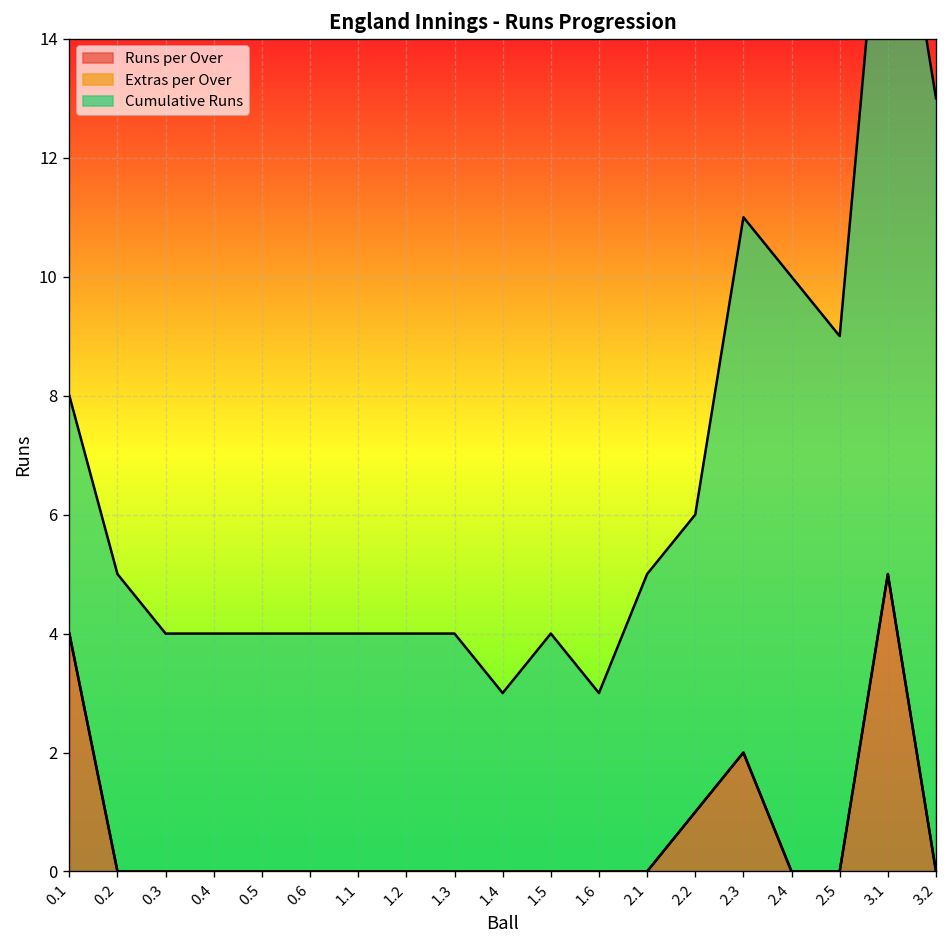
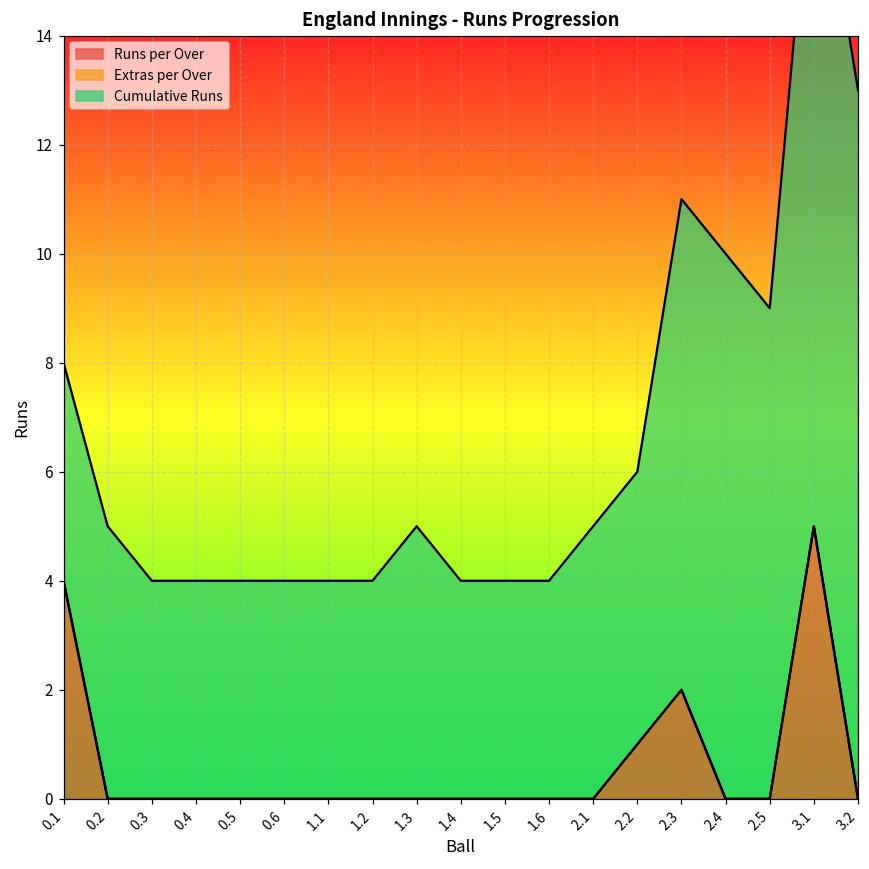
Cumulative Runs, 1.3: 4 -> 5
Cumulative Runs, 1.4: 3 -> 4
Cumulative Runs, 1.6: 3 -> 4
